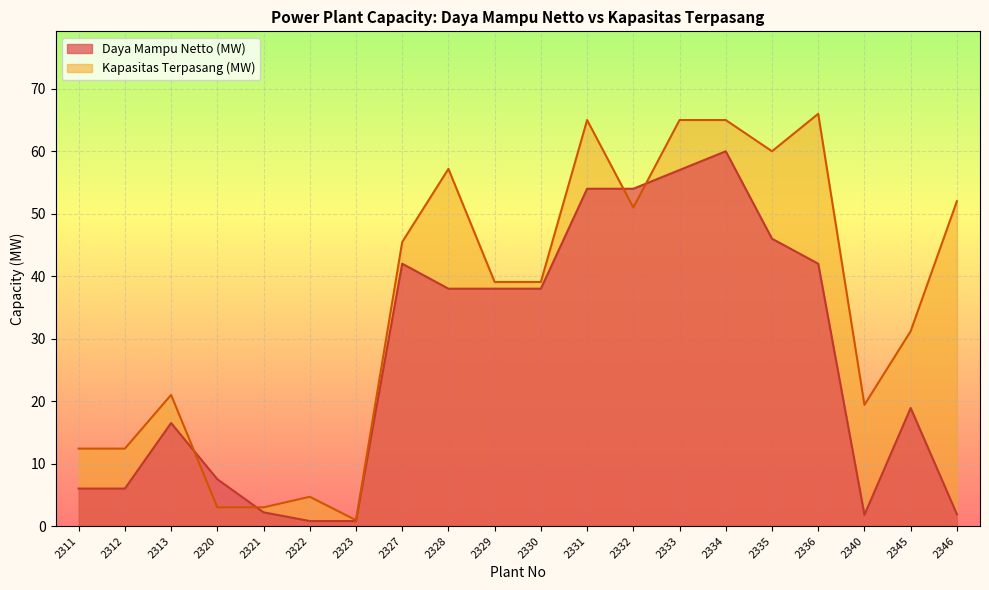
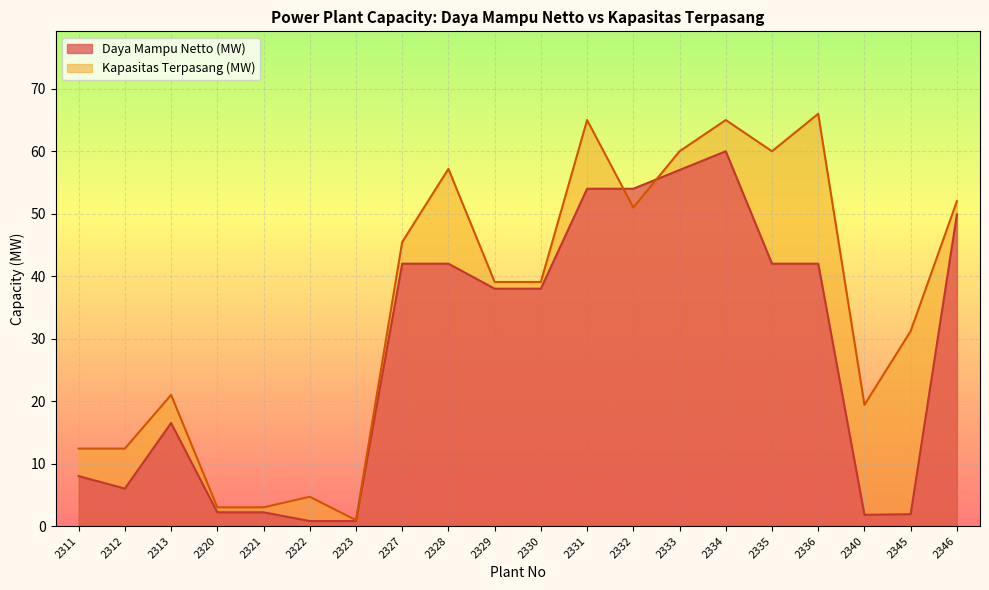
Daya Mampu Netto (MW), 2311: 6 -> 8
Daya Mampu Netto (MW), 2320: 8 -> 2
Daya Mampu Netto (MW), 2328: 38 -> 42
Kapasitas Terpasang (MW), 2333: 65 -> 60
Daya Mampu Netto (MW), 2335: 46 -> 42
Daya Mampu Netto (MW), 2345: 19 -> 2
Daya Mampu Netto (MW), 2346: 2 -> 50
